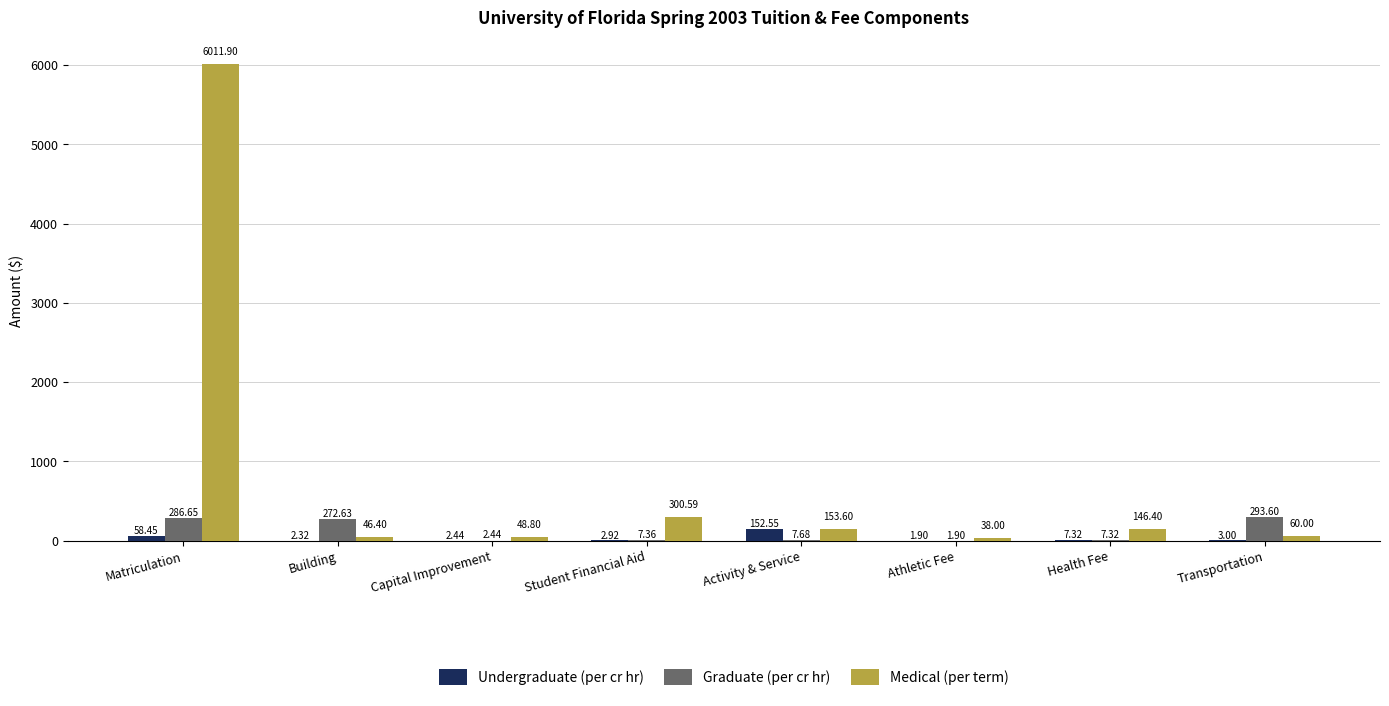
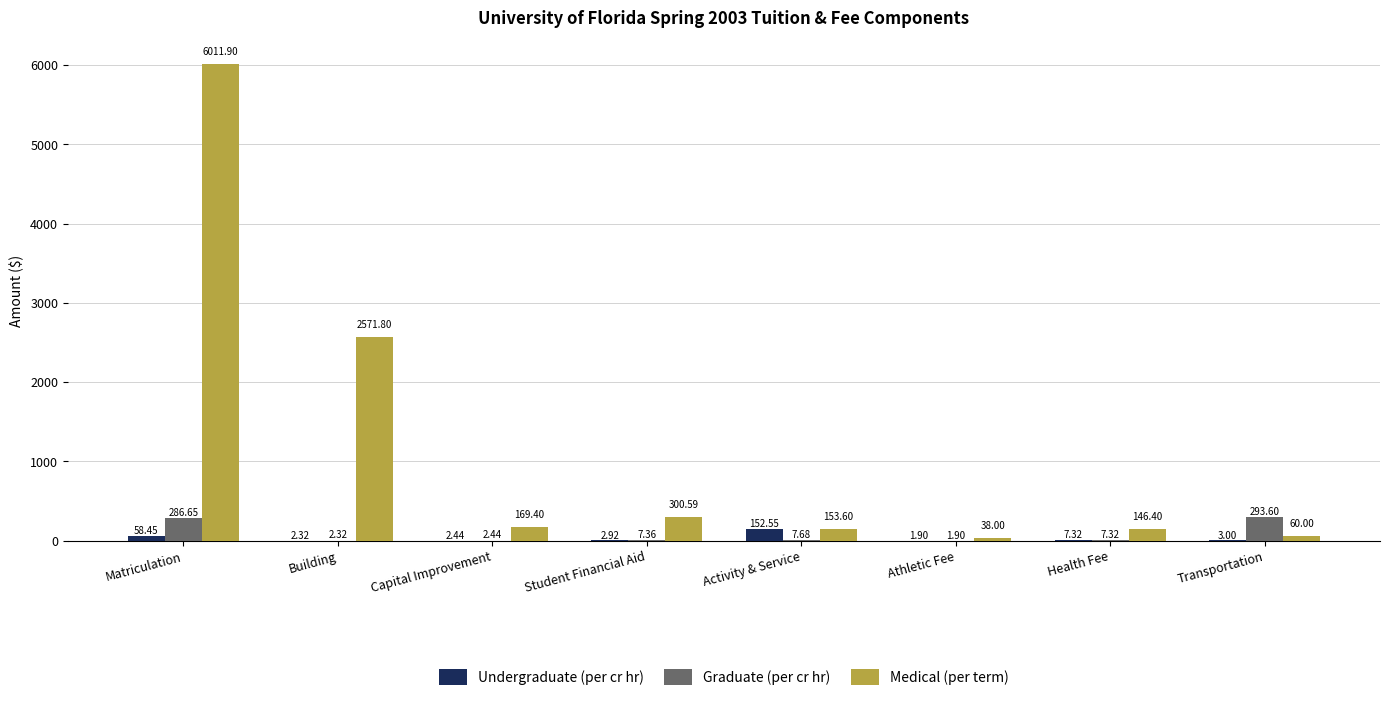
Graduate (per cr hr), Building: 272.63 -> 2.32
Medical (per term), Building: 46.40 -> 2571.80
Medical (per term), Capital Improvement: 48.80 -> 169.40
